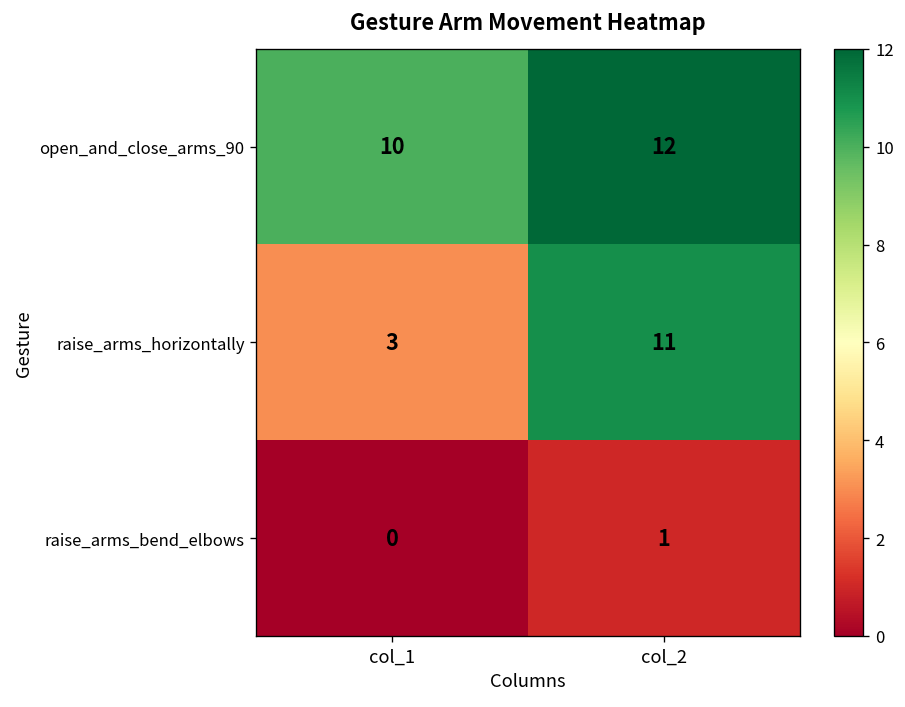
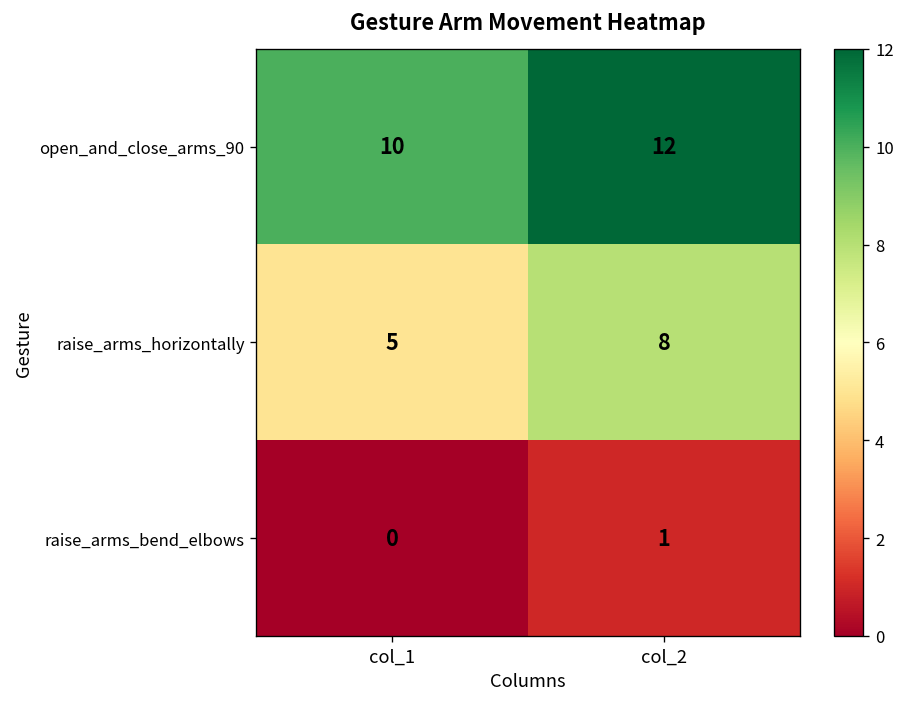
raise_arms_horizontally, col_1: 3 -> 5
raise_arms_horizontally, col_2: 11 -> 8
